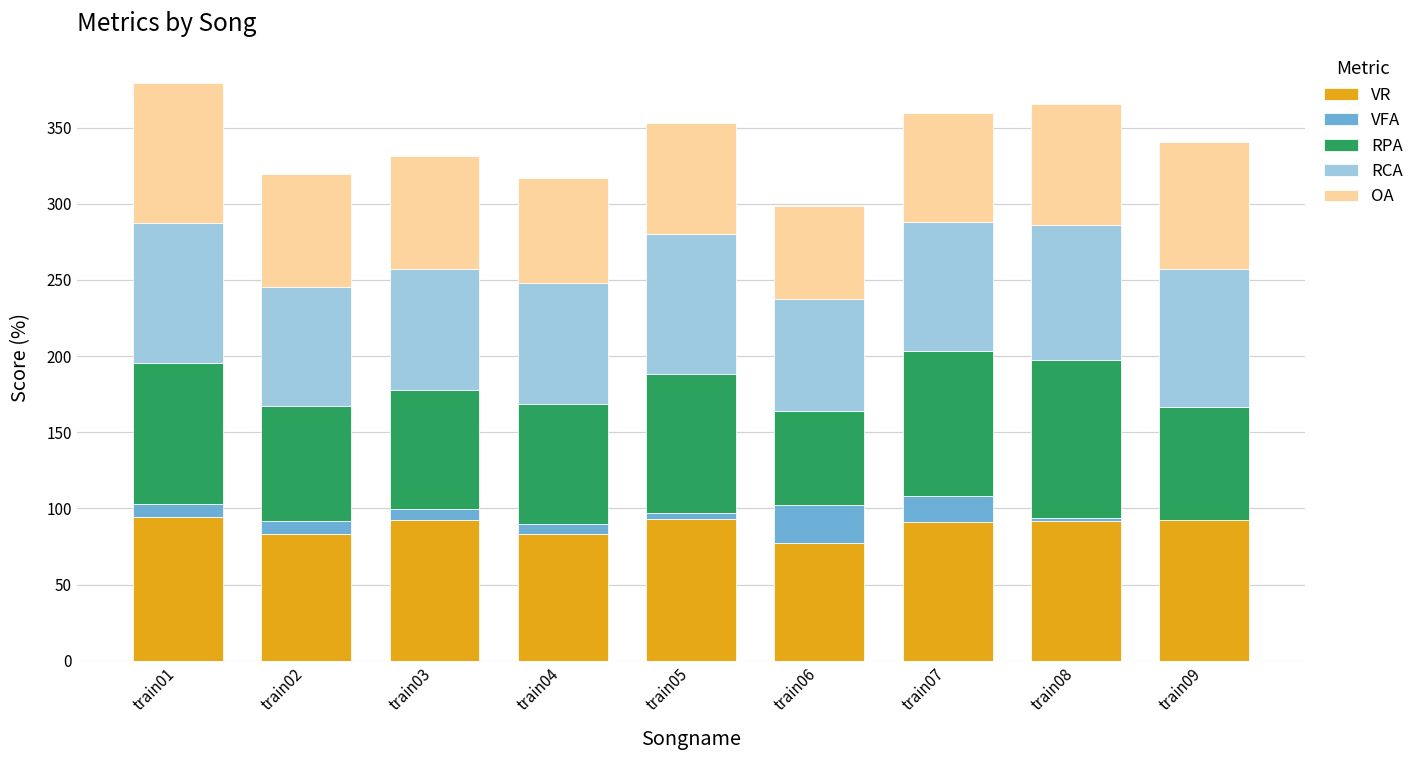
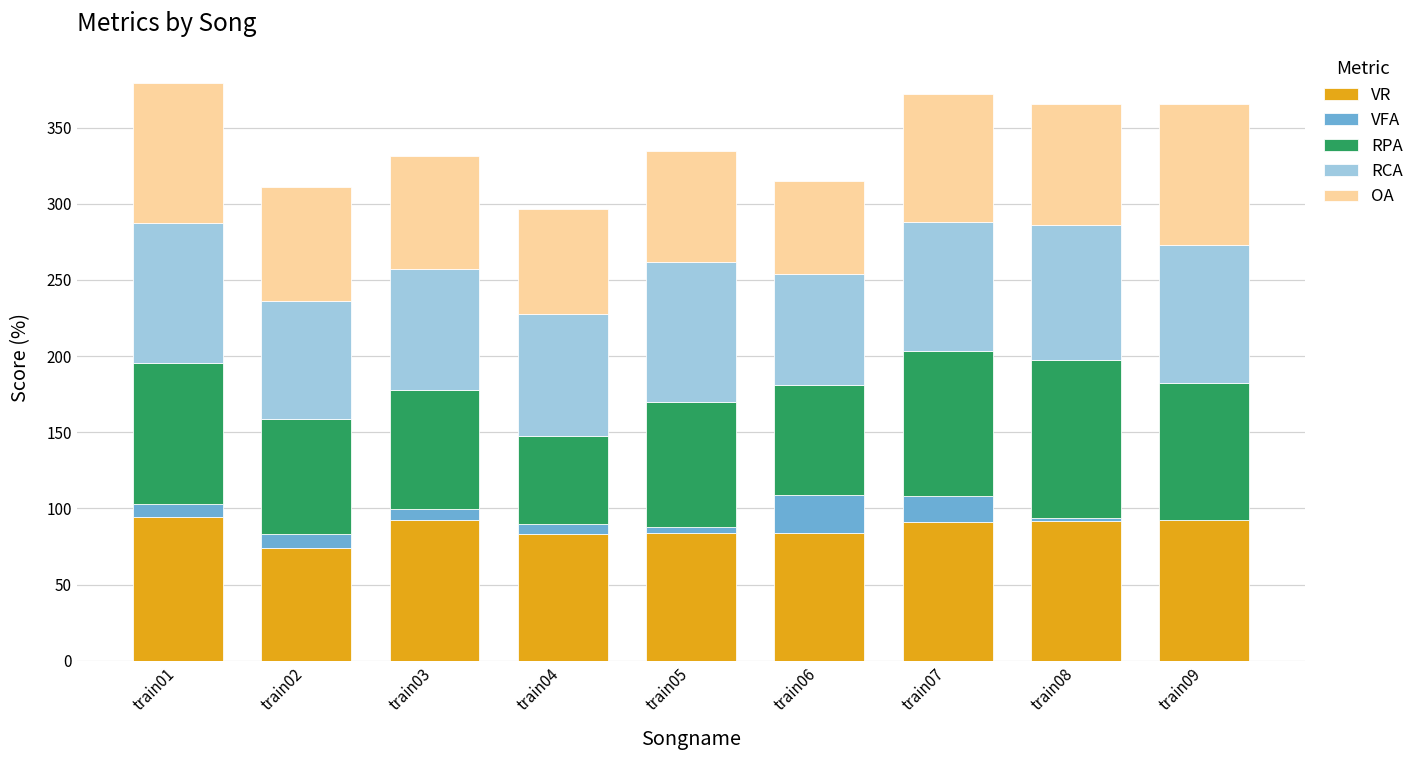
VR, train02: 83 -> 74
RPA, train04: 78 -> 58
VR, train05: 93 -> 84
RPA, train05: 92 -> 82
VR, train06: 77 -> 84
RPA, train06: 62 -> 72
OA, train07: 72 -> 84
RPA, train09: 74 -> 90
OA, train09: 83 -> 92
